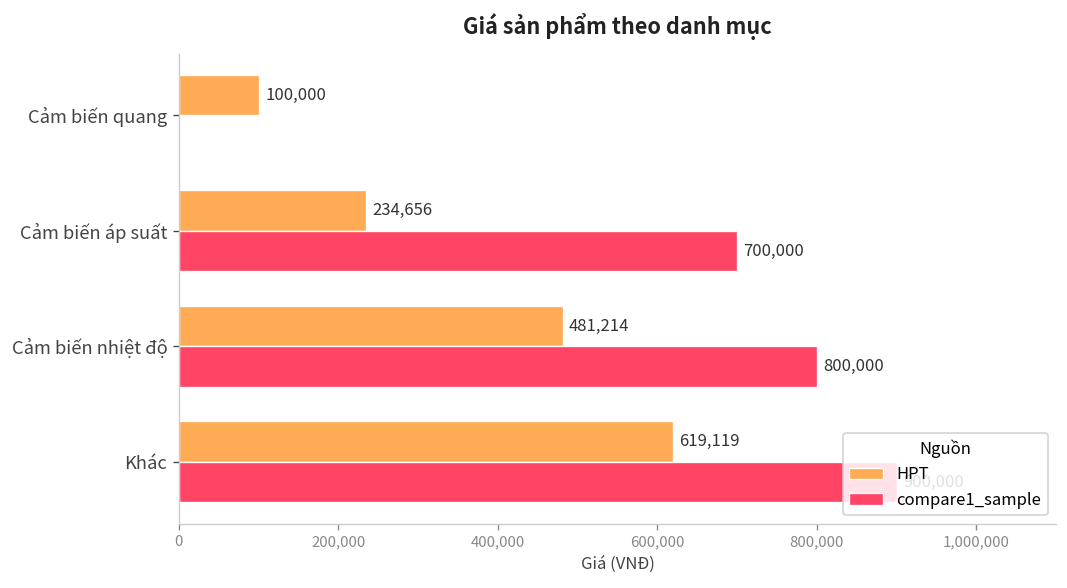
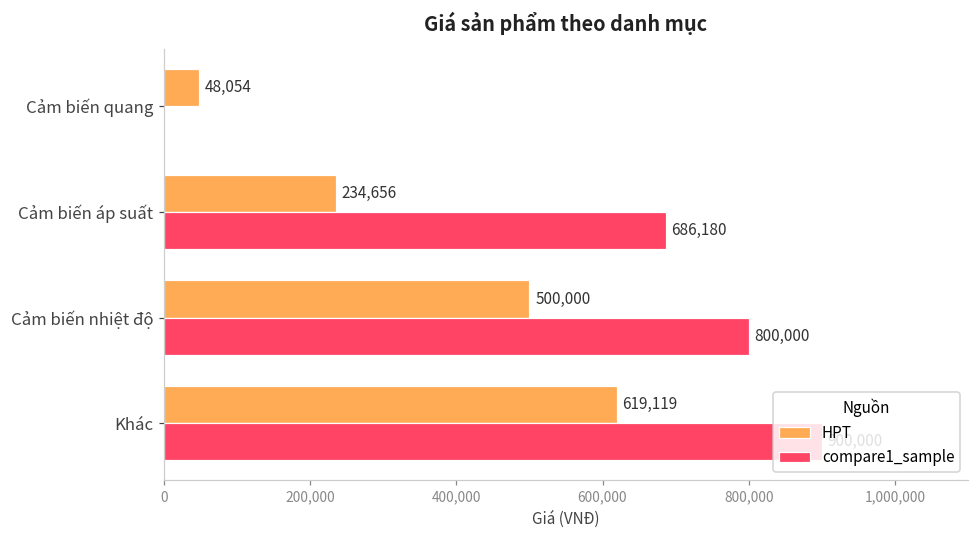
HPT, Cảm biến quang: 100,000 -> 48,054
compare1_sample, Cảm biến áp suất: 700,000 -> 686,180
HPT, Cảm biến nhiệt độ: 481,214 -> 500,000
